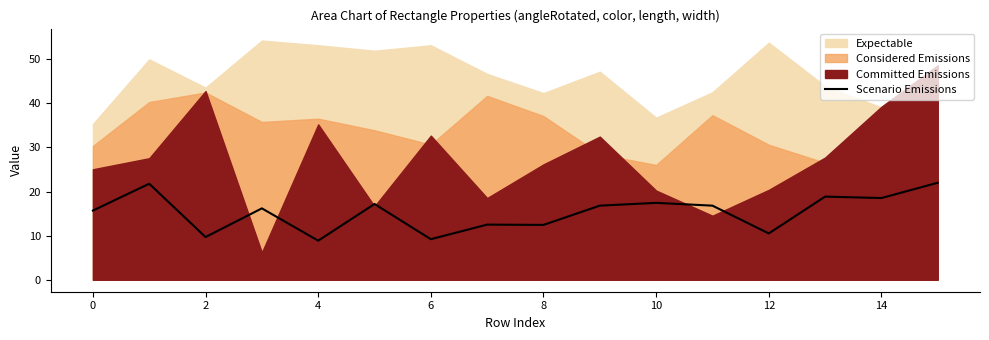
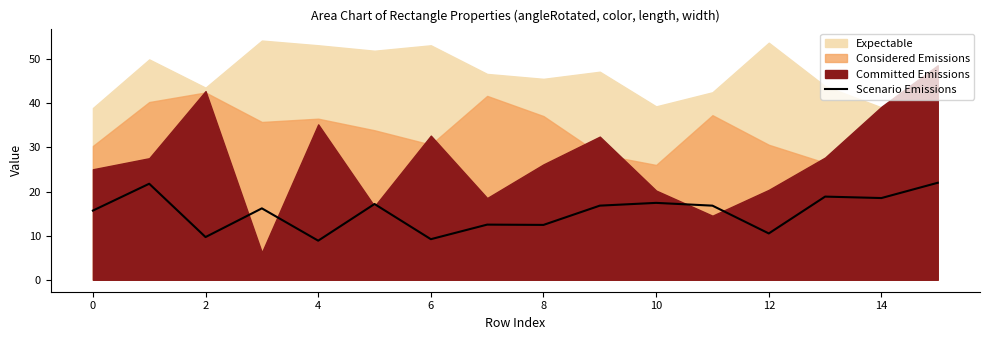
Expectable, 0: 35 -> 39
Expectable, 8: 42 -> 46
Expectable, 10: 37 -> 39
